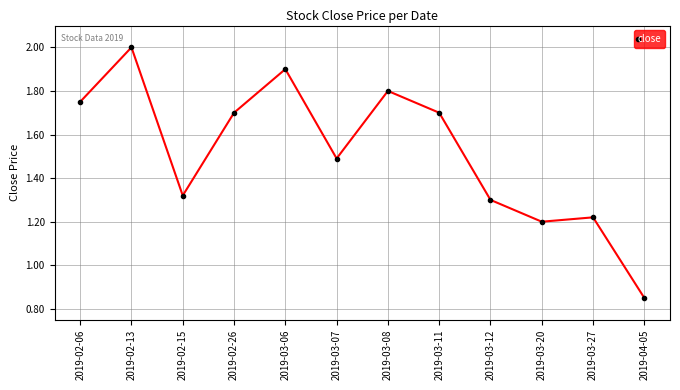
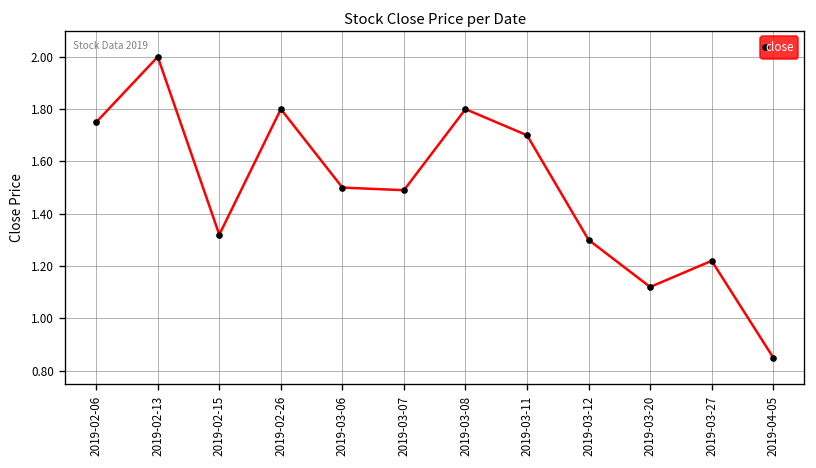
2019-02-26: 1.7 -> 1.8
2019-03-06: 1.9 -> 1.5
2019-03-20: 1.20 -> 1.12
